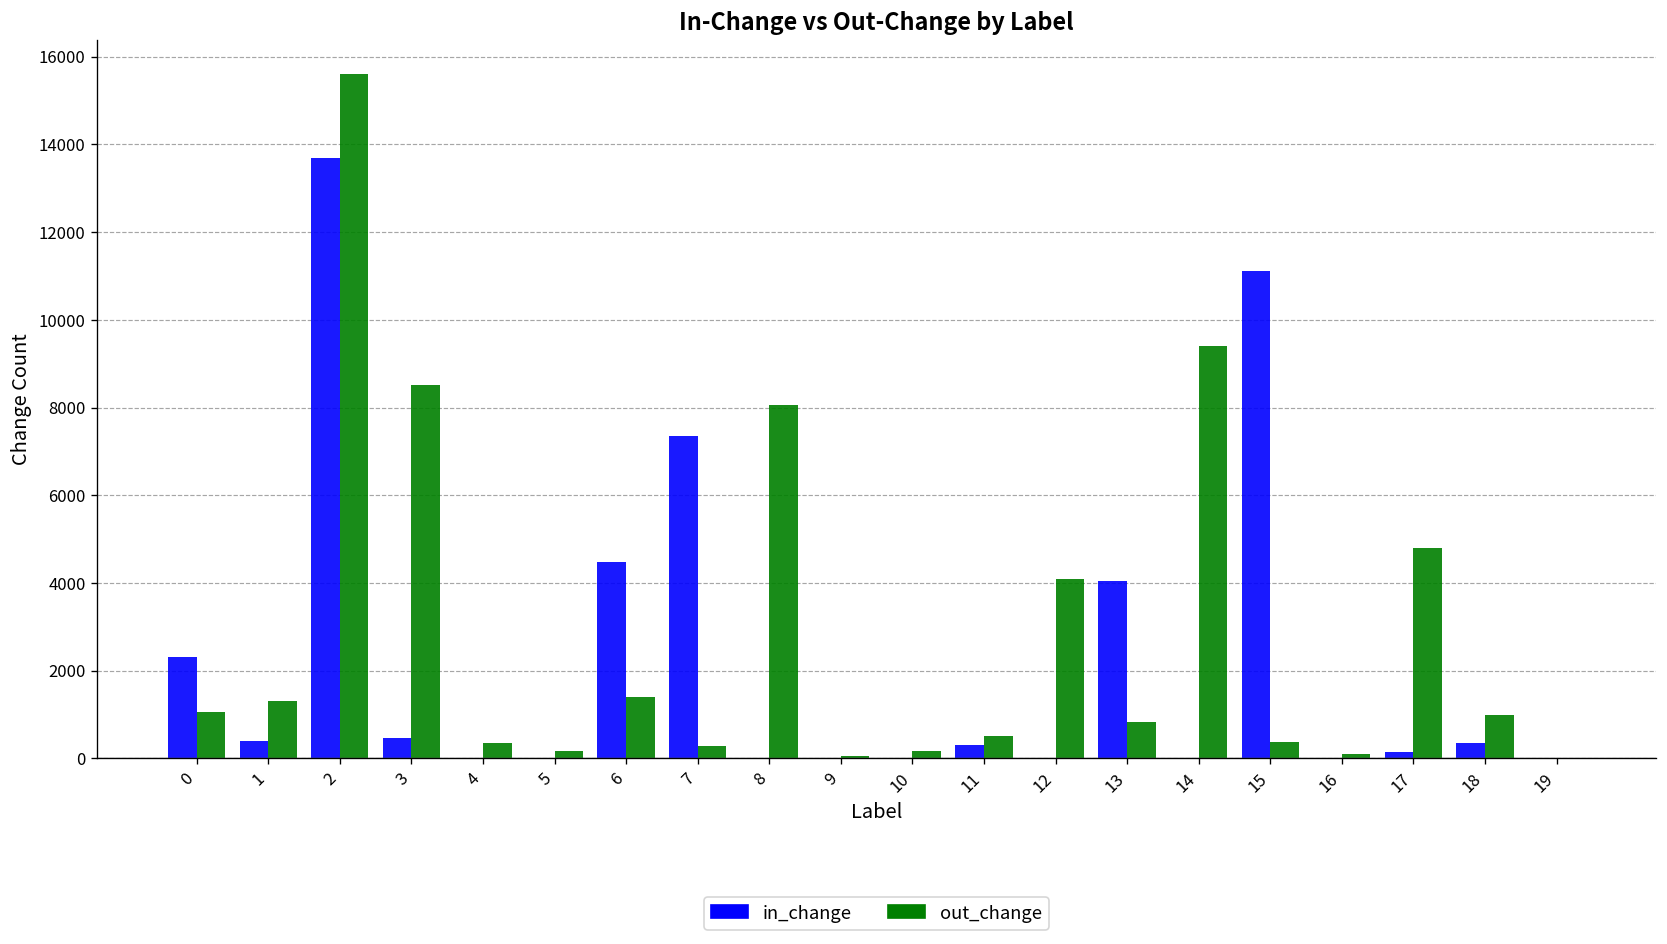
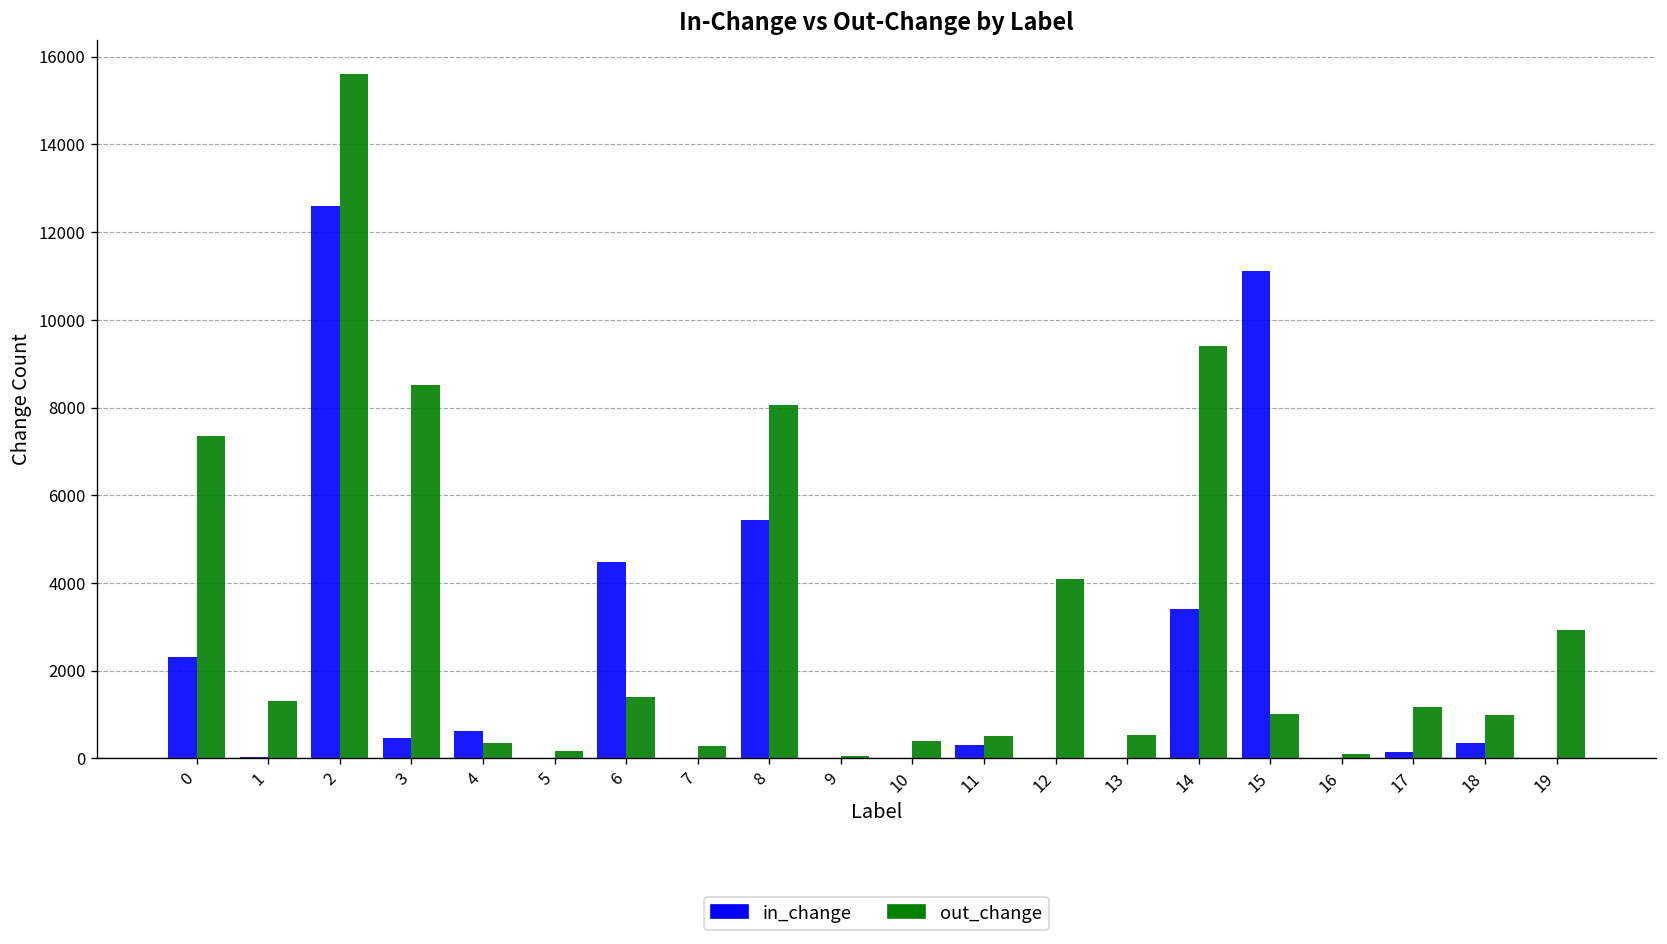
out_change, 0: 1100 -> 7400
in_change, 1: 400 -> 0
in_change, 2: 13700 -> 12600
in_change, 4: 0 -> 600
in_change, 7: 7300 -> 0
in_change, 8: 0 -> 5400
out_change, 10: 200 -> 400
in_change, 13: 4000 -> 0
out_change, 13: 800 -> 500
in_change, 14: 0 -> 3400
out_change, 15: 400 -> 1000
out_change, 17: 4800 -> 1200
out_change, 19: 0 -> 2900
